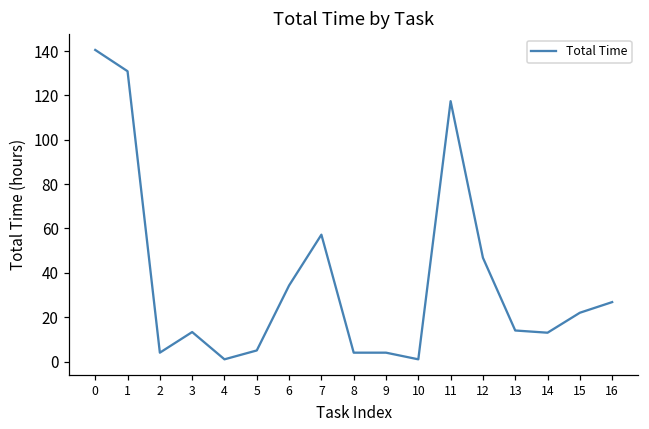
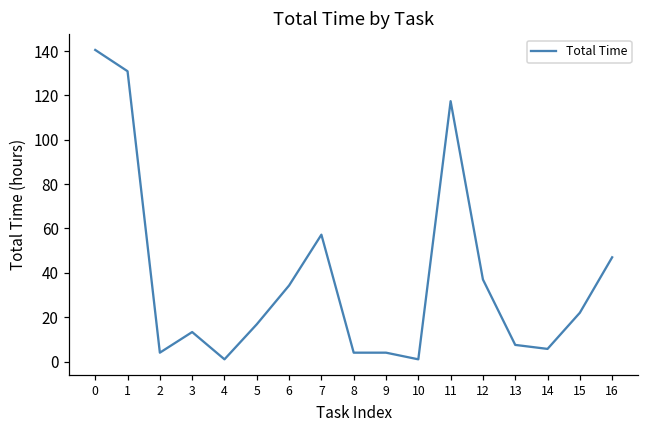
5: 5 -> 17
12: 47 -> 37
13: 14 -> 8
14: 13 -> 6
16: 27 -> 47
